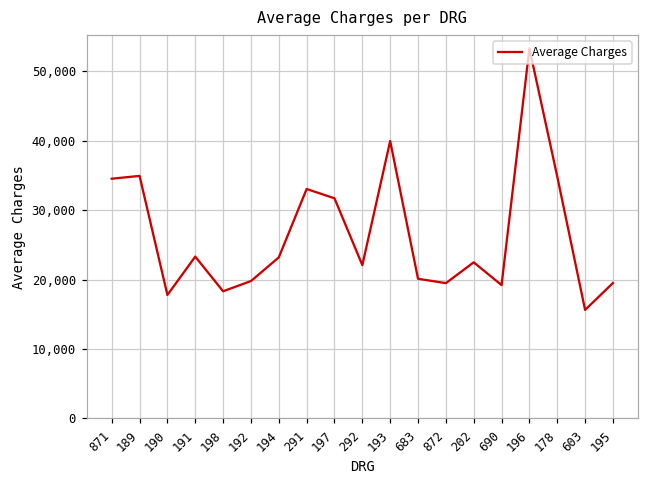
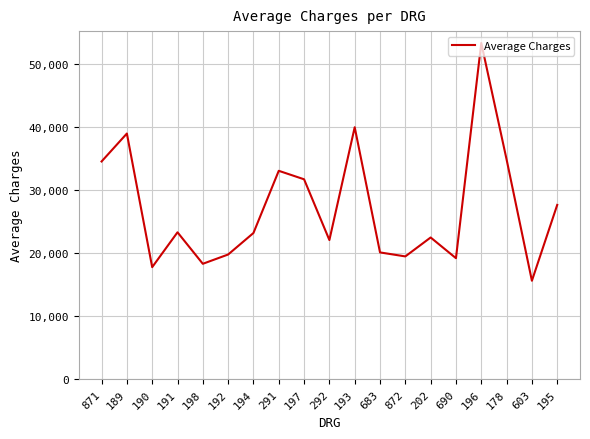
189: 35,000 -> 39,000
195: 19,000 -> 28,000
